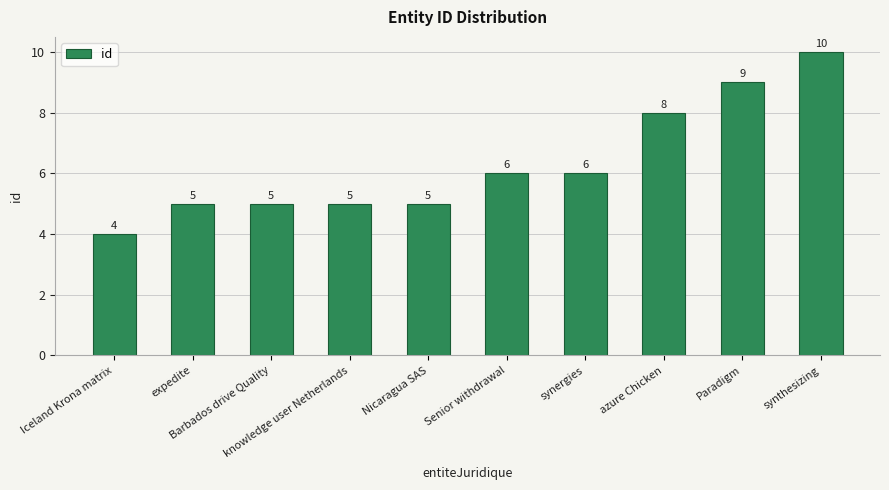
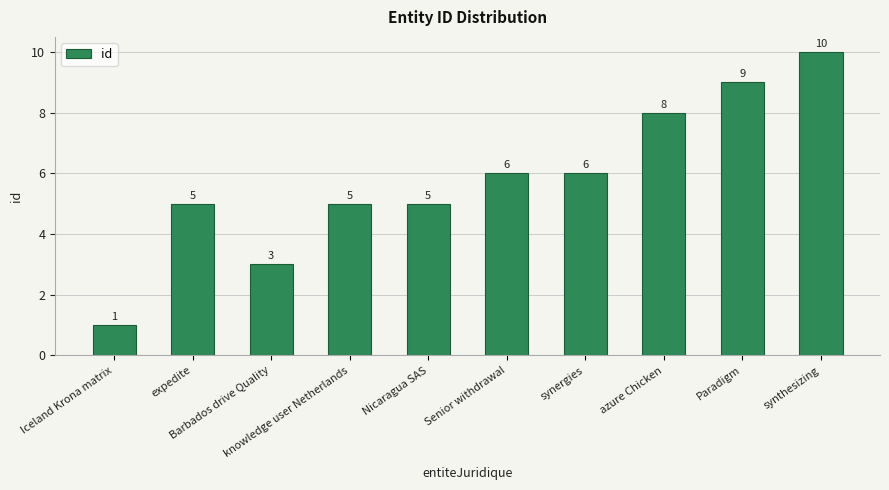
Iceland Krona matrix: 4 -> 1
Barbados drive Quality: 5 -> 3
